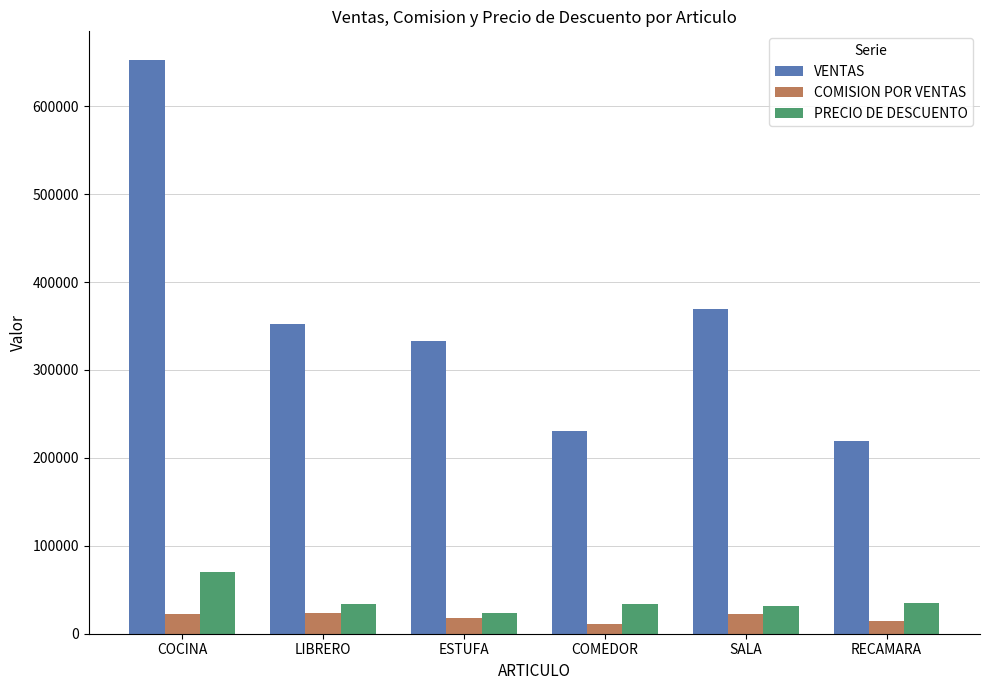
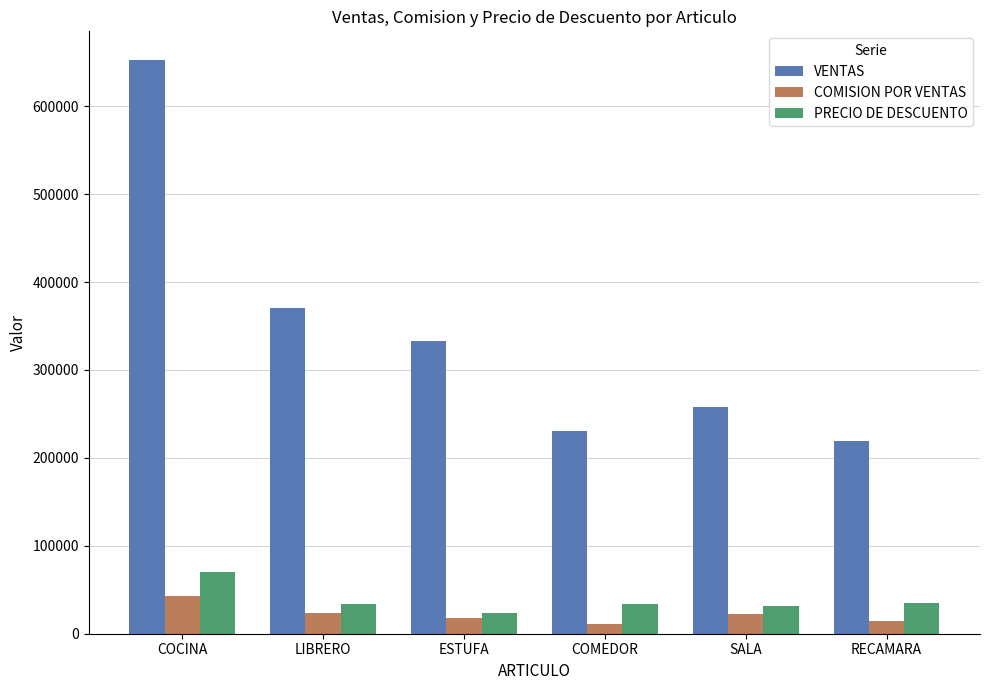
COMISION POR VENTAS, COCINA: 20000 -> 40000
VENTAS, LIBRERO: 350000 -> 370000
VENTAS, SALA: 370000 -> 260000
